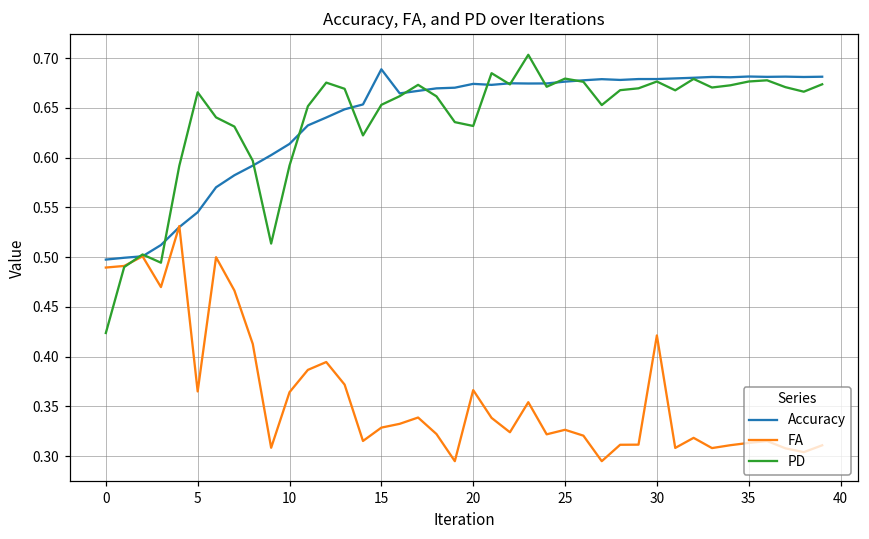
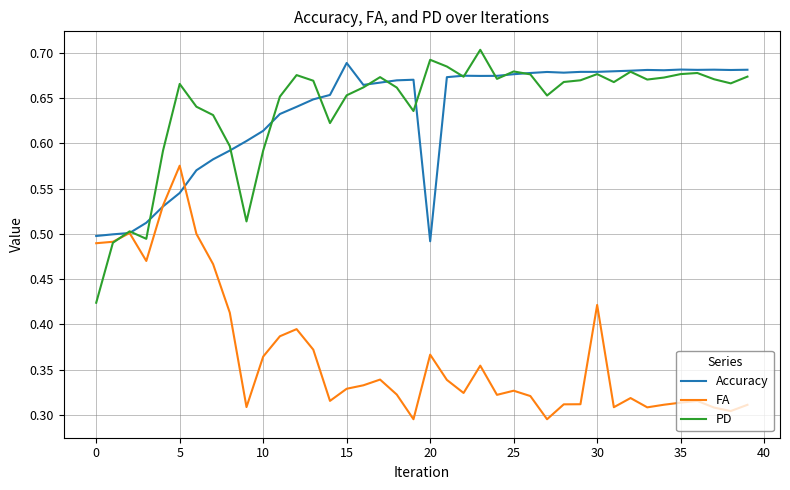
FA, 5: 0.37 -> 0.58
Accuracy, 20: 0.67 -> 0.49
PD, 20: 0.63 -> 0.69
